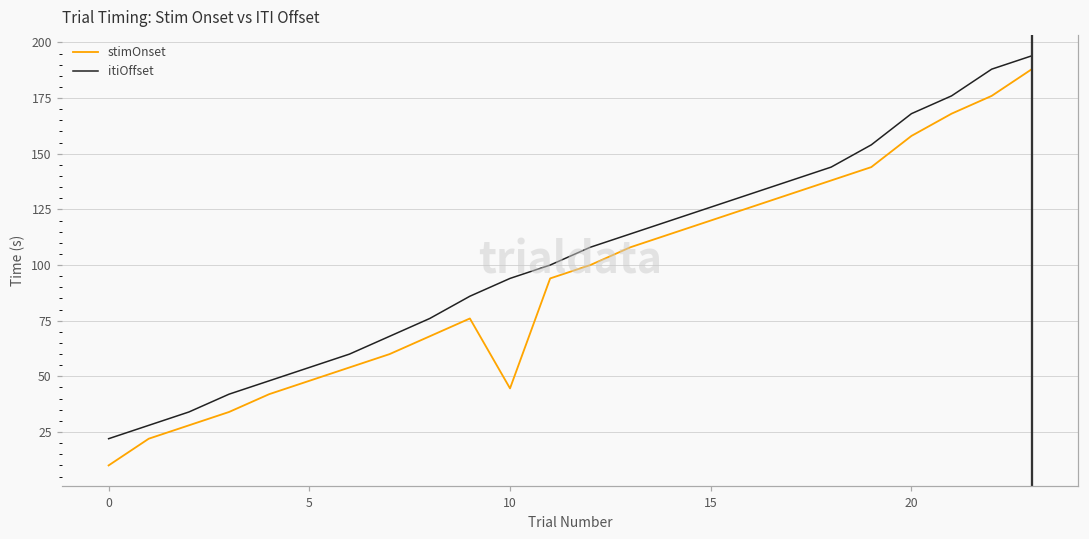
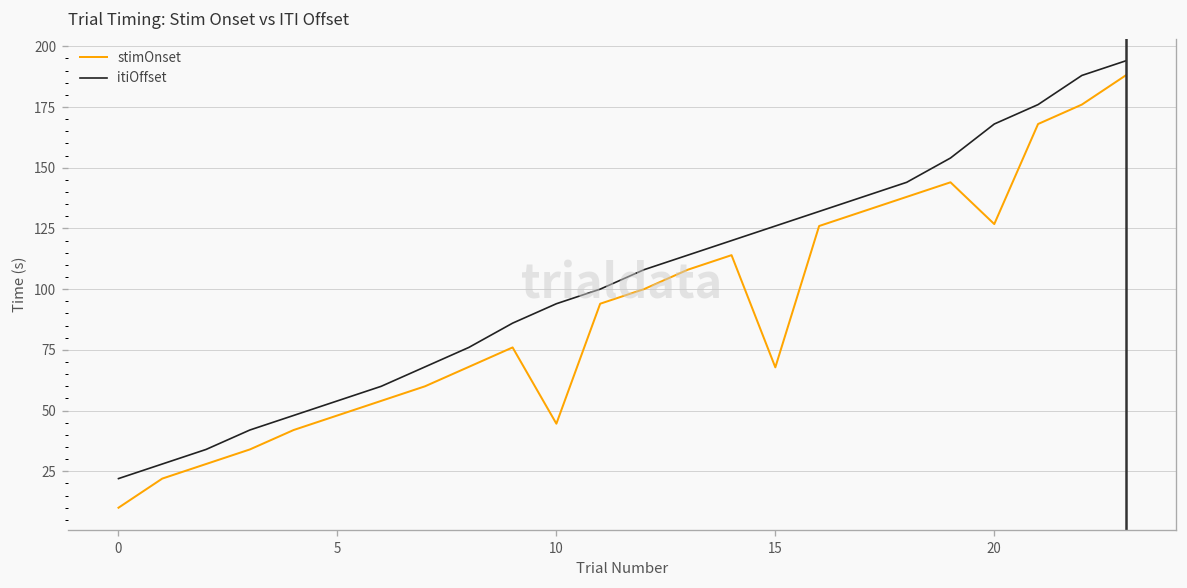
stimOnset, 15: 120 -> 68
stimOnset, 20: 158 -> 127
